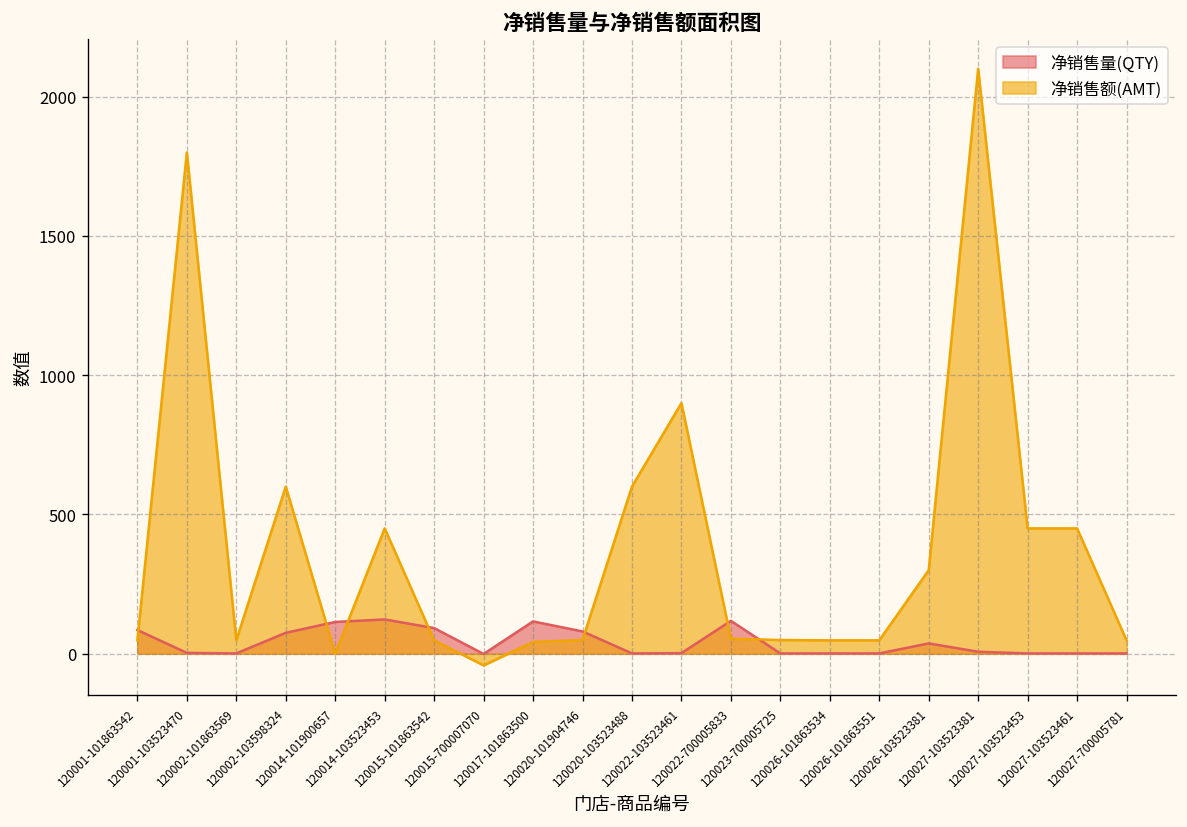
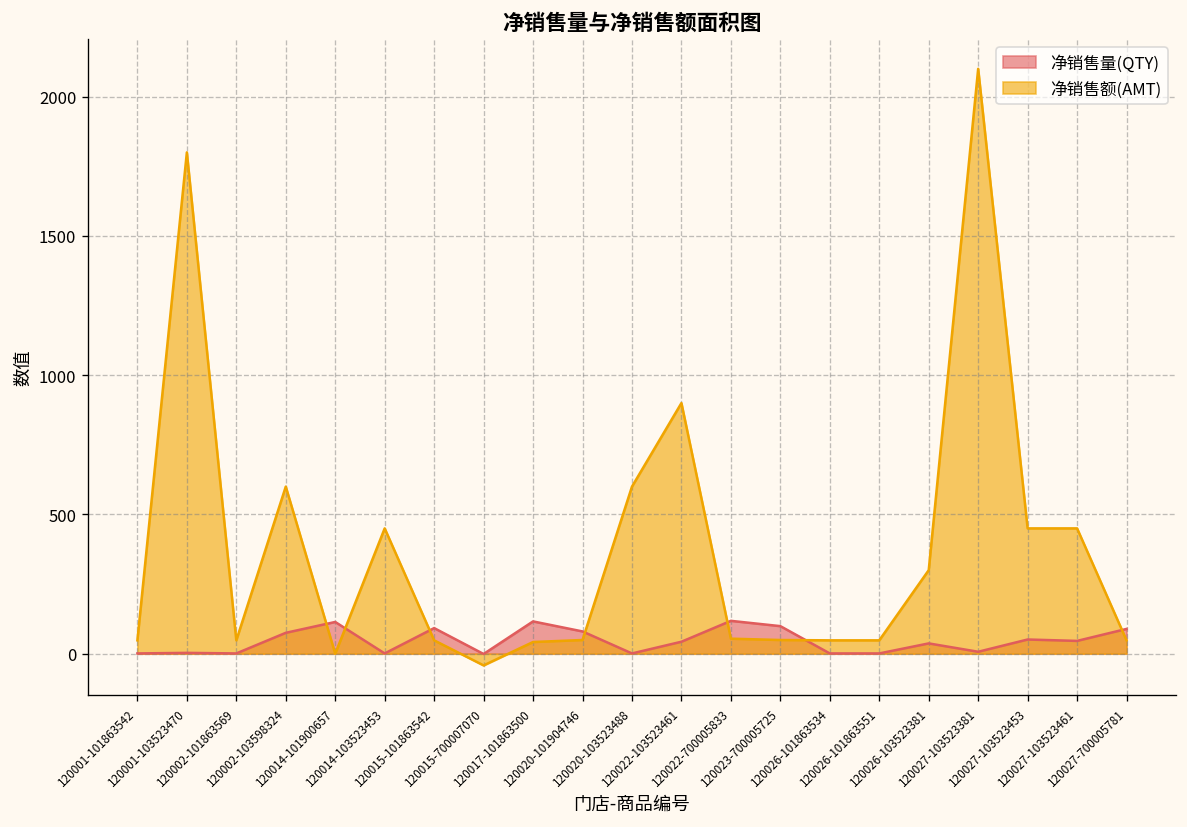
净销售量(QTY), 120001-101863542: 90 -> 0
净销售量(QTY), 120014-103523453: 120 -> 0
净销售量(QTY), 120022-103523461: 0 -> 40
净销售量(QTY), 120023-700005725: 0 -> 100
净销售量(QTY), 120027-103523453: 0 -> 50
净销售量(QTY), 120027-103523461: 0 -> 50
净销售量(QTY), 120027-700005781: 0 -> 90
